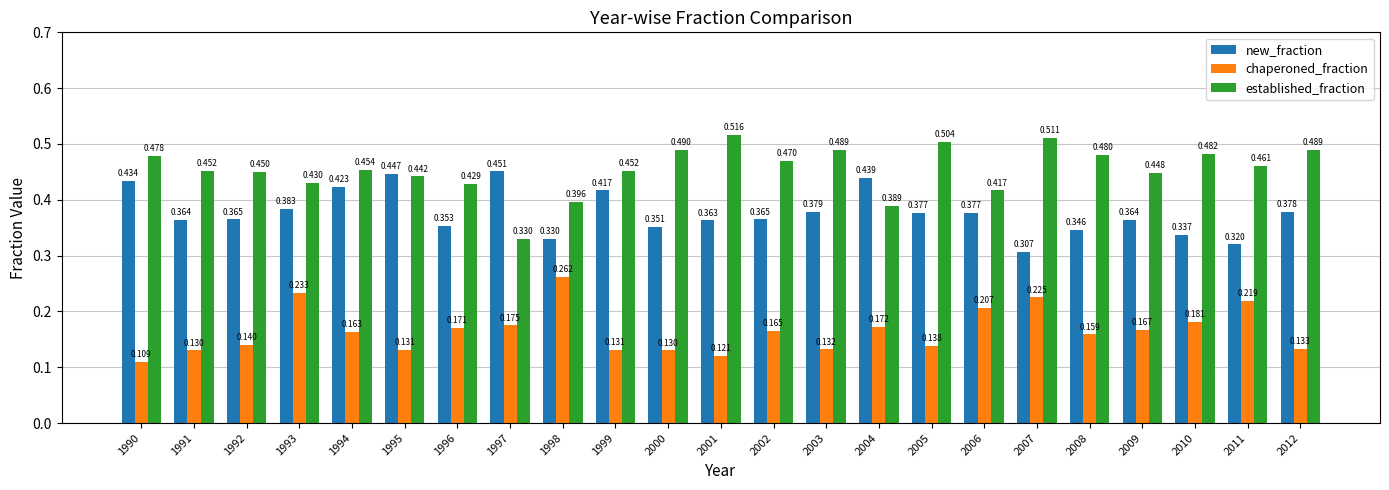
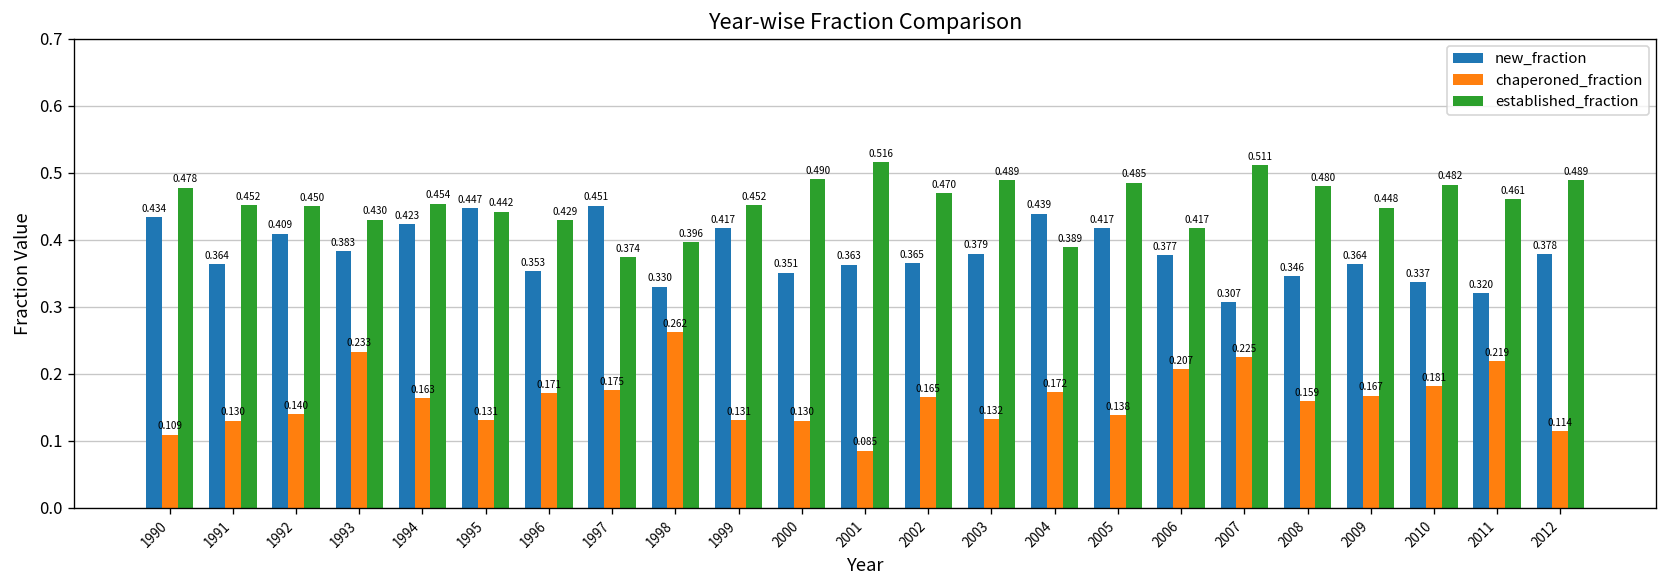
new_fraction, 1992: 0.365 -> 0.409
established_fraction, 1997: 0.330 -> 0.374
chaperoned_fraction, 2001: 0.121 -> 0.085
new_fraction, 2005: 0.377 -> 0.417
established_fraction, 2005: 0.504 -> 0.485
chaperoned_fraction, 2012: 0.133 -> 0.114
